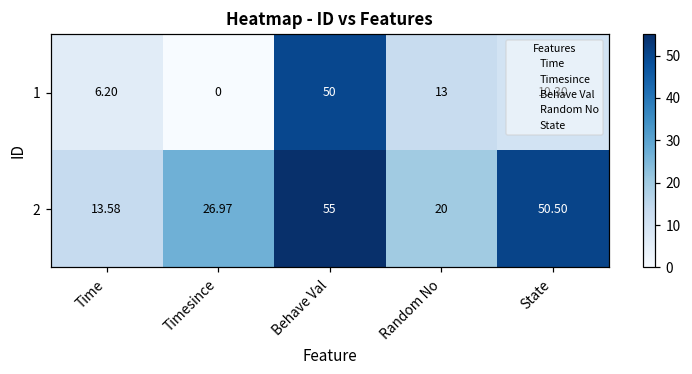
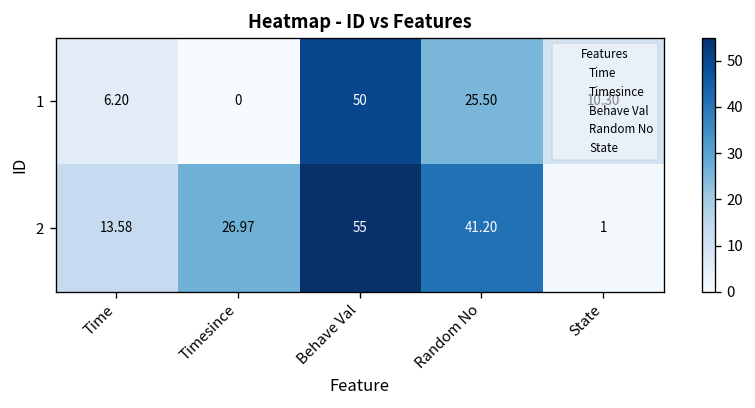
1, Random No: 13 -> 25.50
2, Random No: 20 -> 41.20
2, State: 50.50 -> 1
